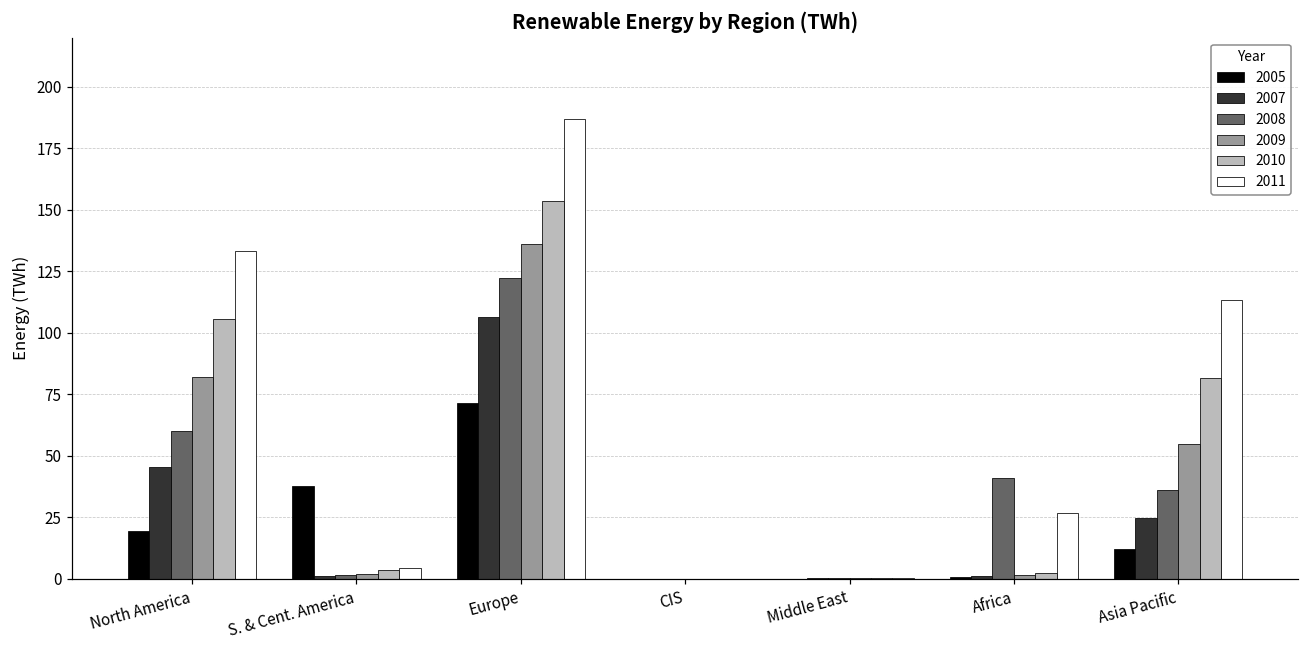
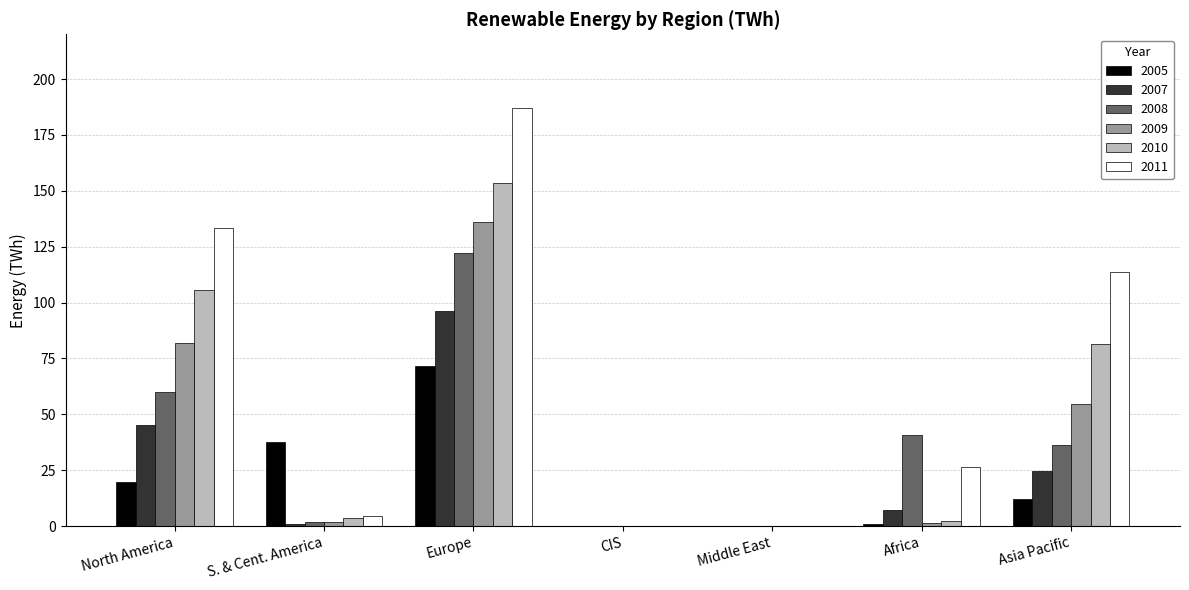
2007, Europe: 107 -> 96
2007, Africa: 1 -> 7
